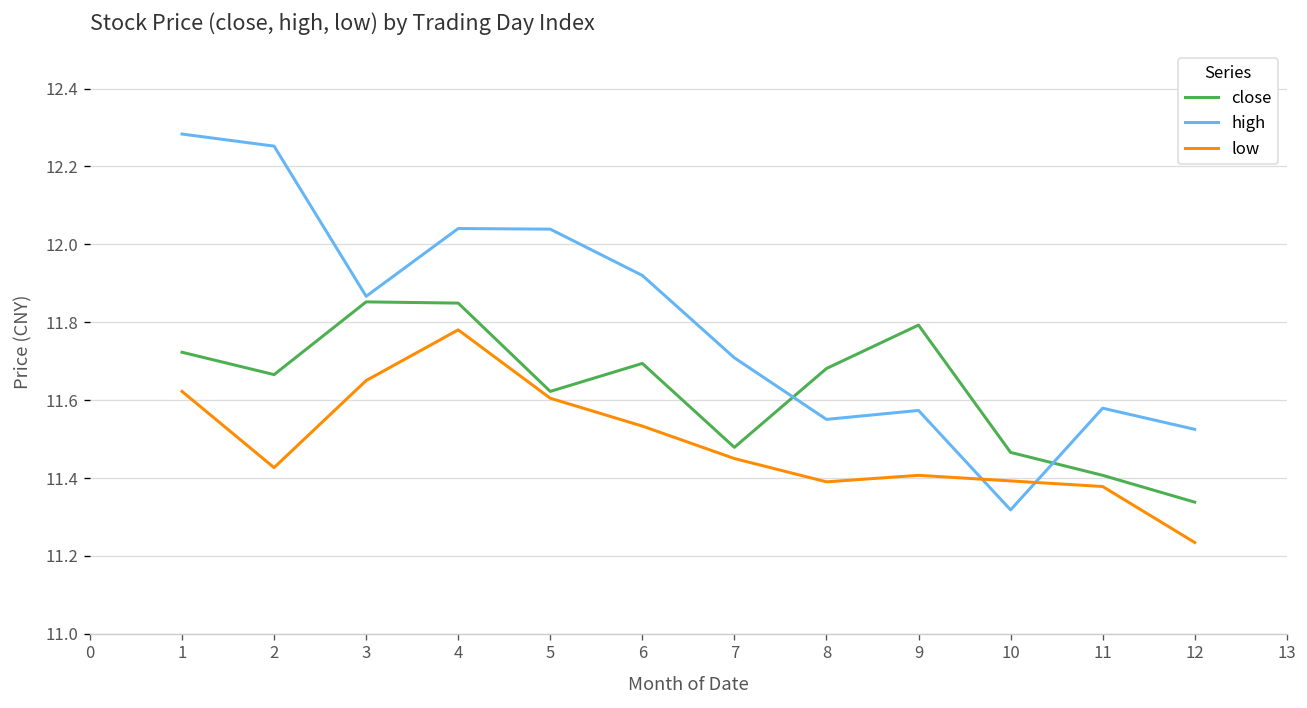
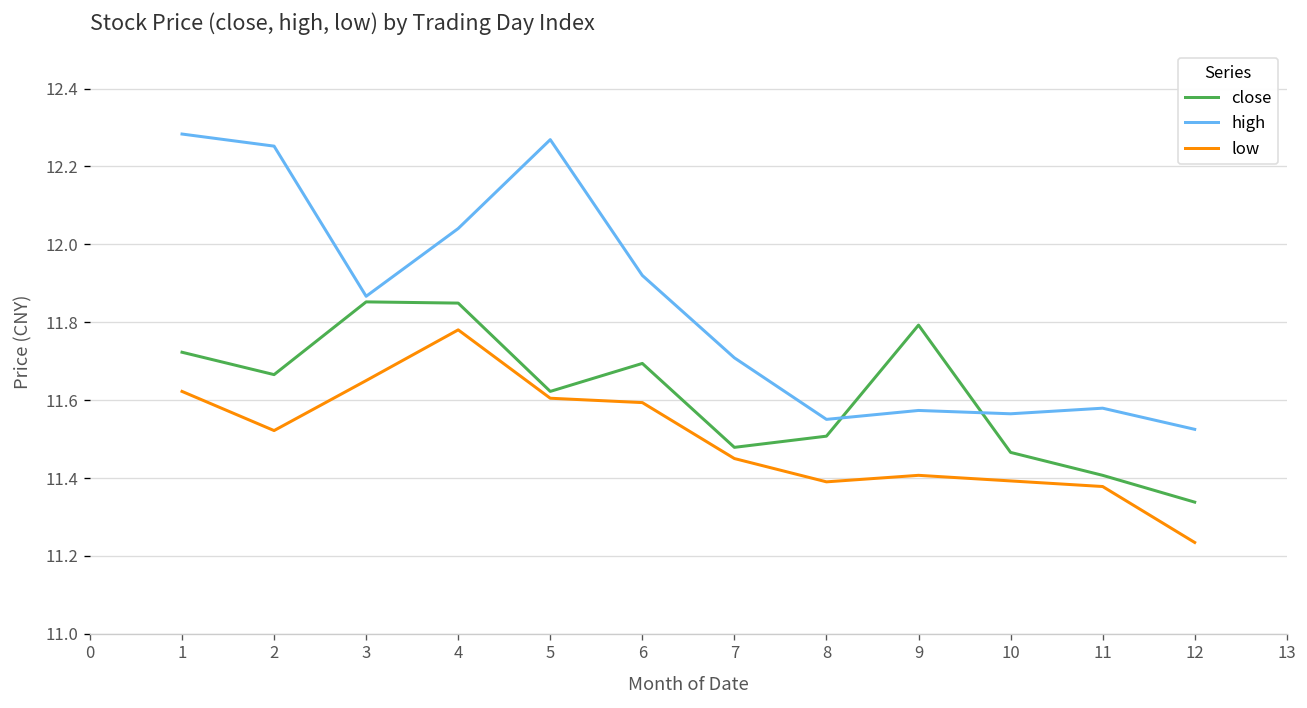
low, 2: 11.43 -> 11.52
high, 5: 12.04 -> 12.27
low, 6: 11.53 -> 11.59
close, 8: 11.68 -> 11.51
high, 10: 11.32 -> 11.56
